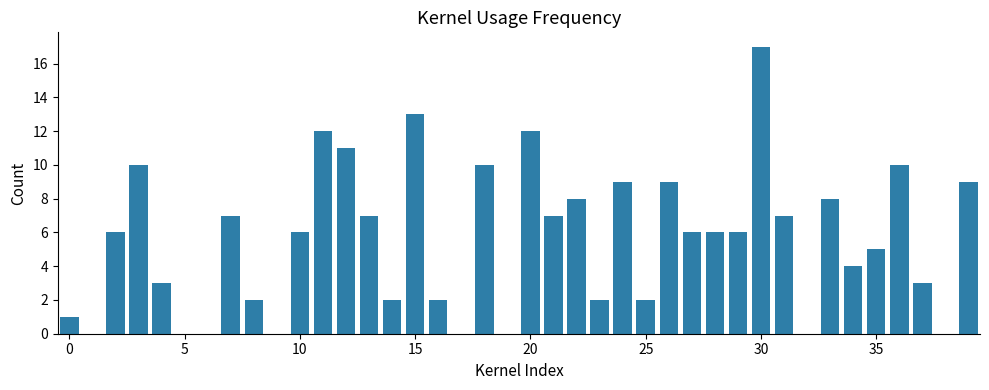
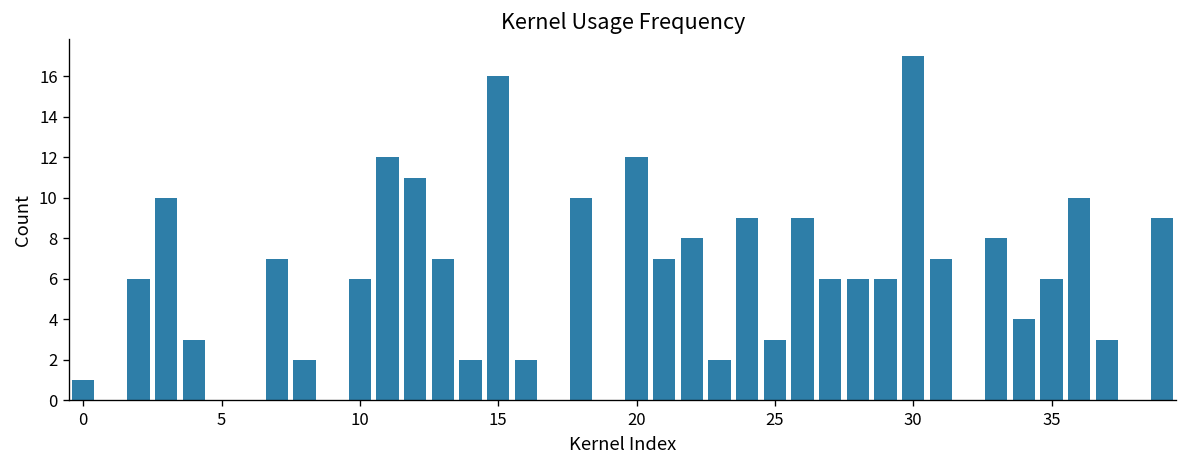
15: 13 -> 16
25: 2 -> 3
35: 5 -> 6
